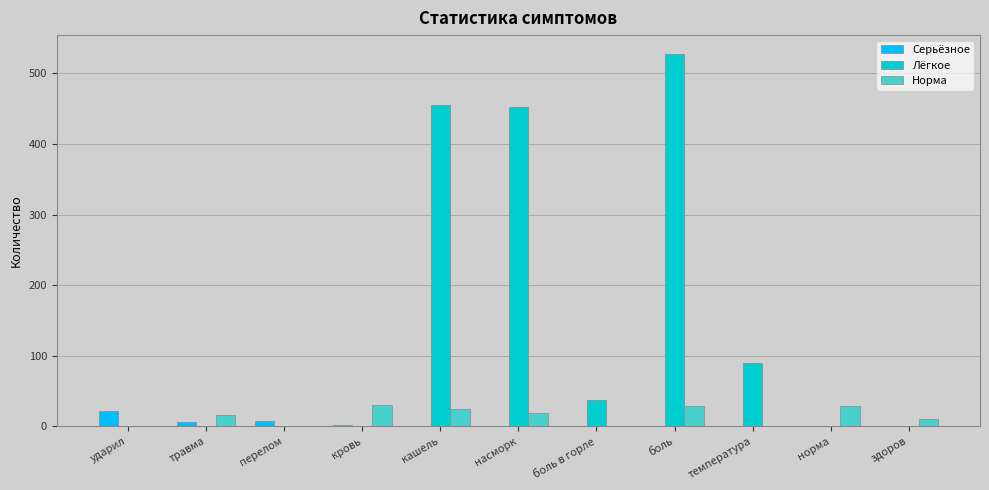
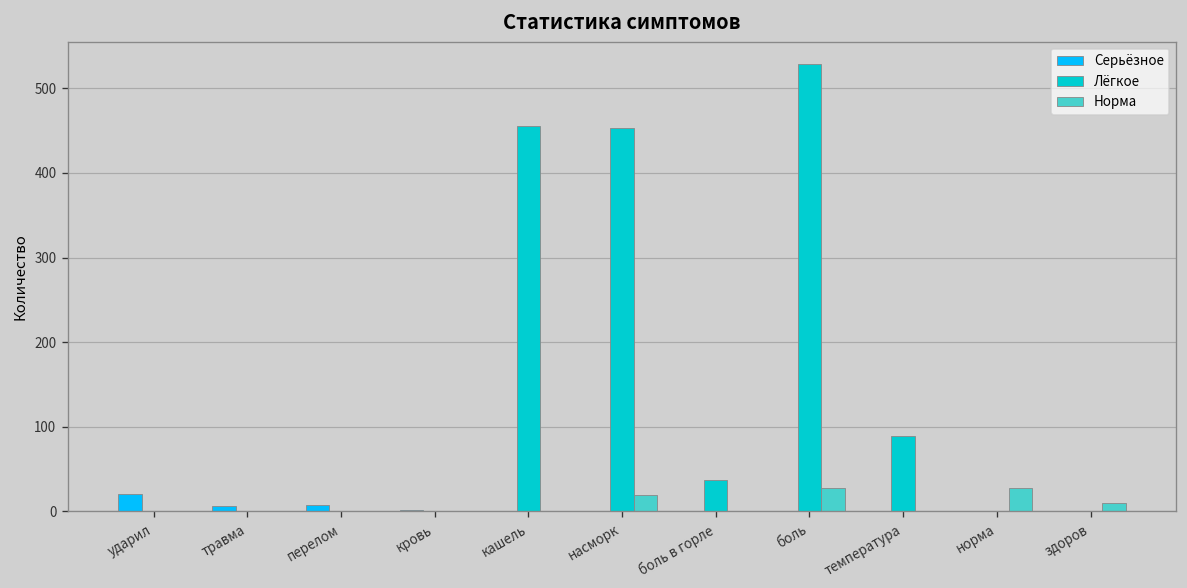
Норма, травма: 20 -> 0
Норма, кровь: 30 -> 0
Норма, кашель: 20 -> 0
